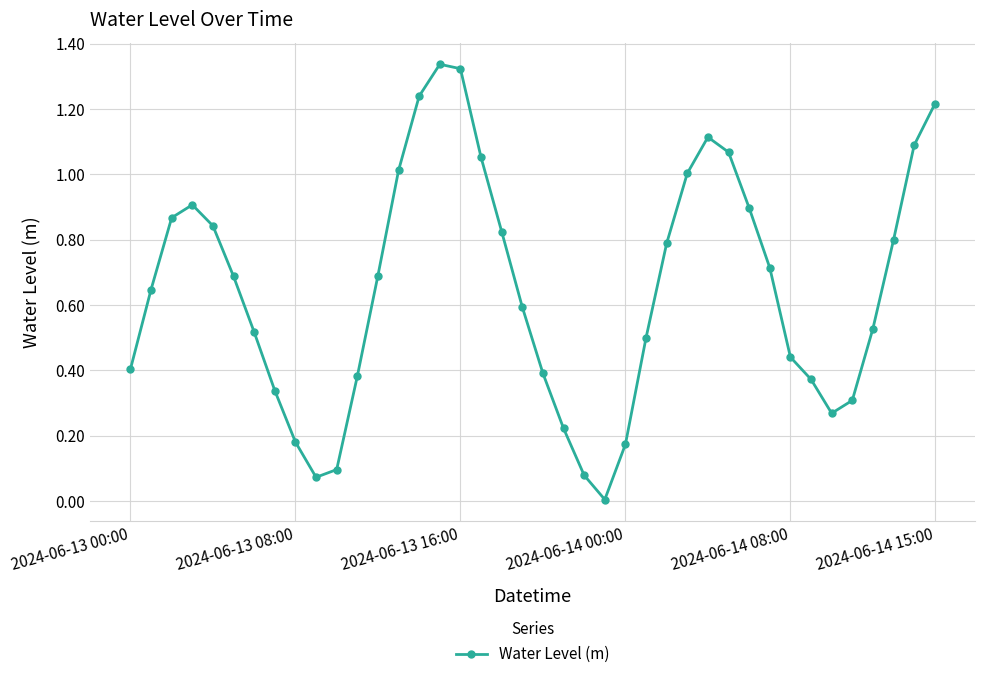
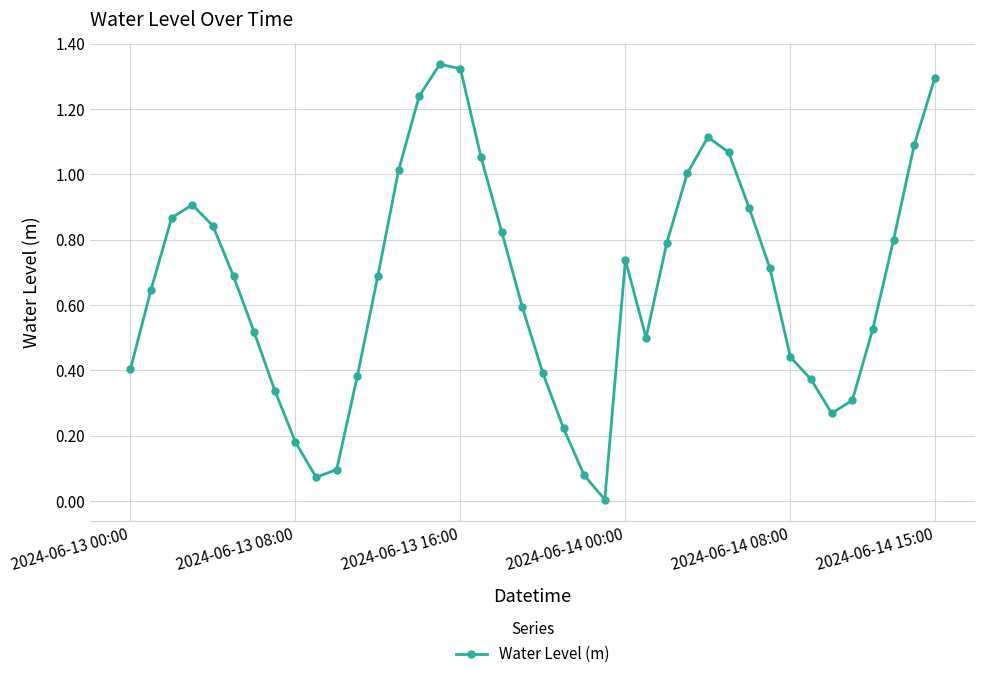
2024-06-14 00:00: 0.17 -> 0.74
2024-06-14 15:00: 1.21 -> 1.29
